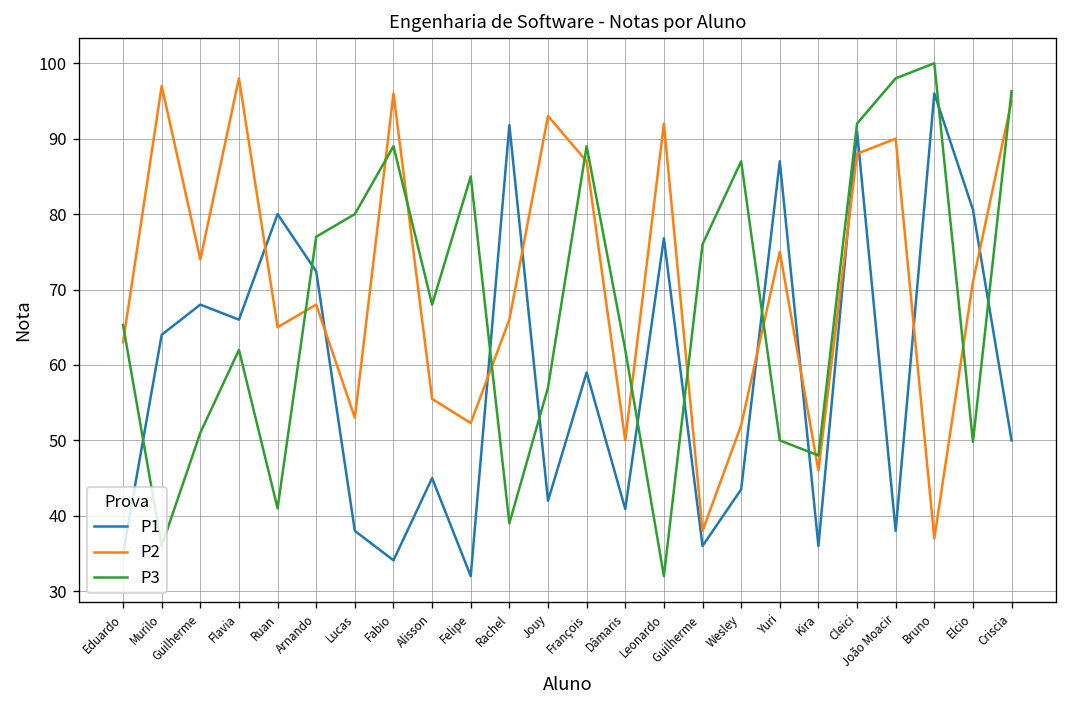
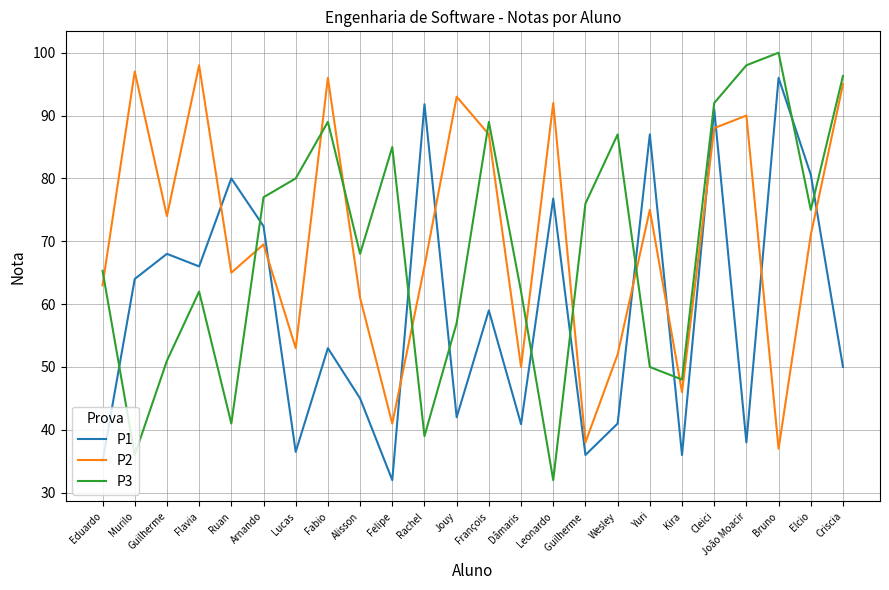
P2, Arnando: 68 -> 70
P1, Lucas: 38 -> 37
P1, Fabio: 34 -> 53
P2, Alisson: 56 -> 61
P2, Felipe: 52 -> 41
P1, Wesley: 44 -> 41
P3, Elcio: 50 -> 75
